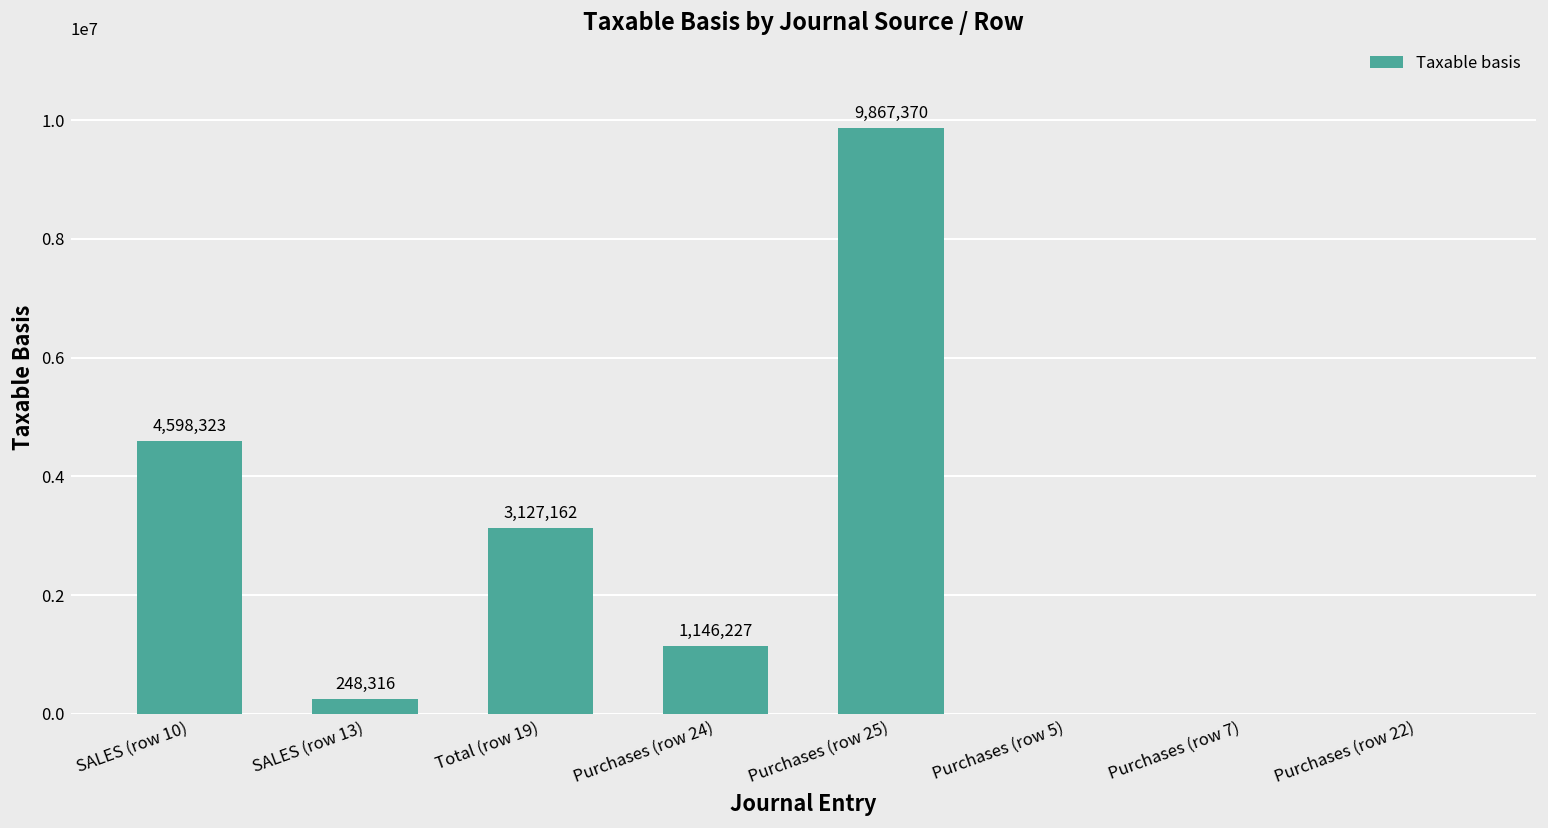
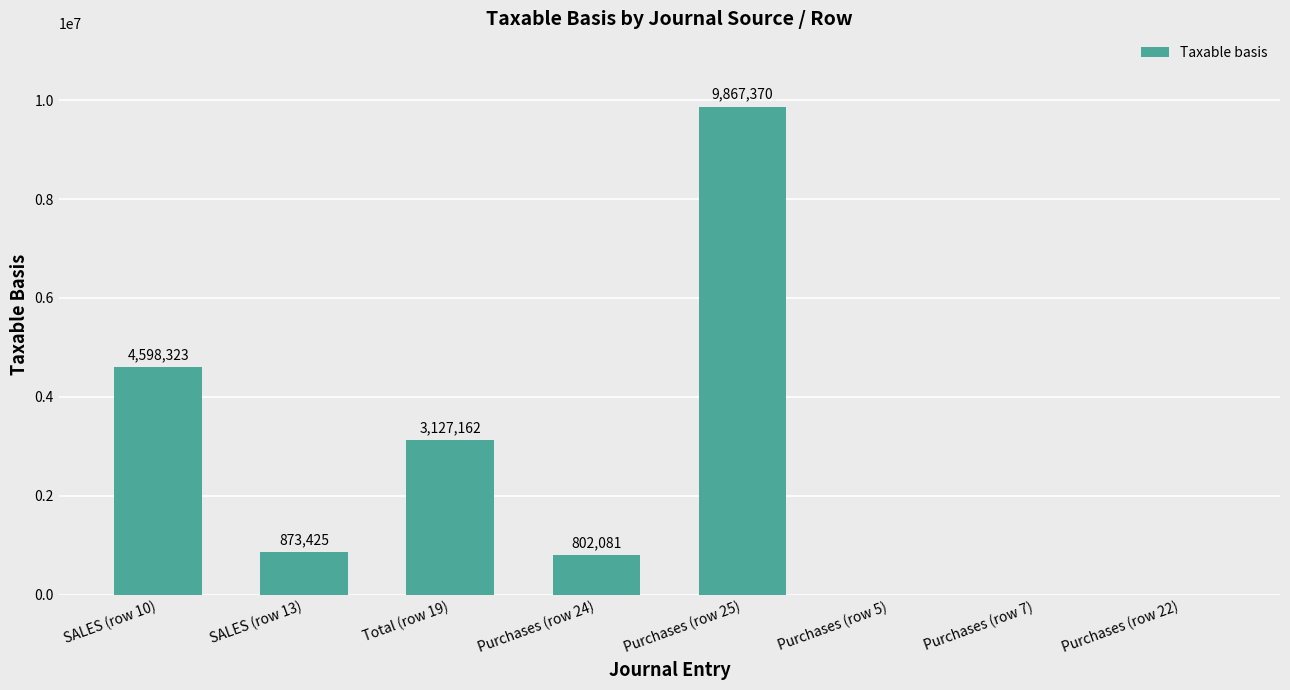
SALES (row 13): 248,316 -> 873,425
Purchases (row 24): 1,146,227 -> 802,081
